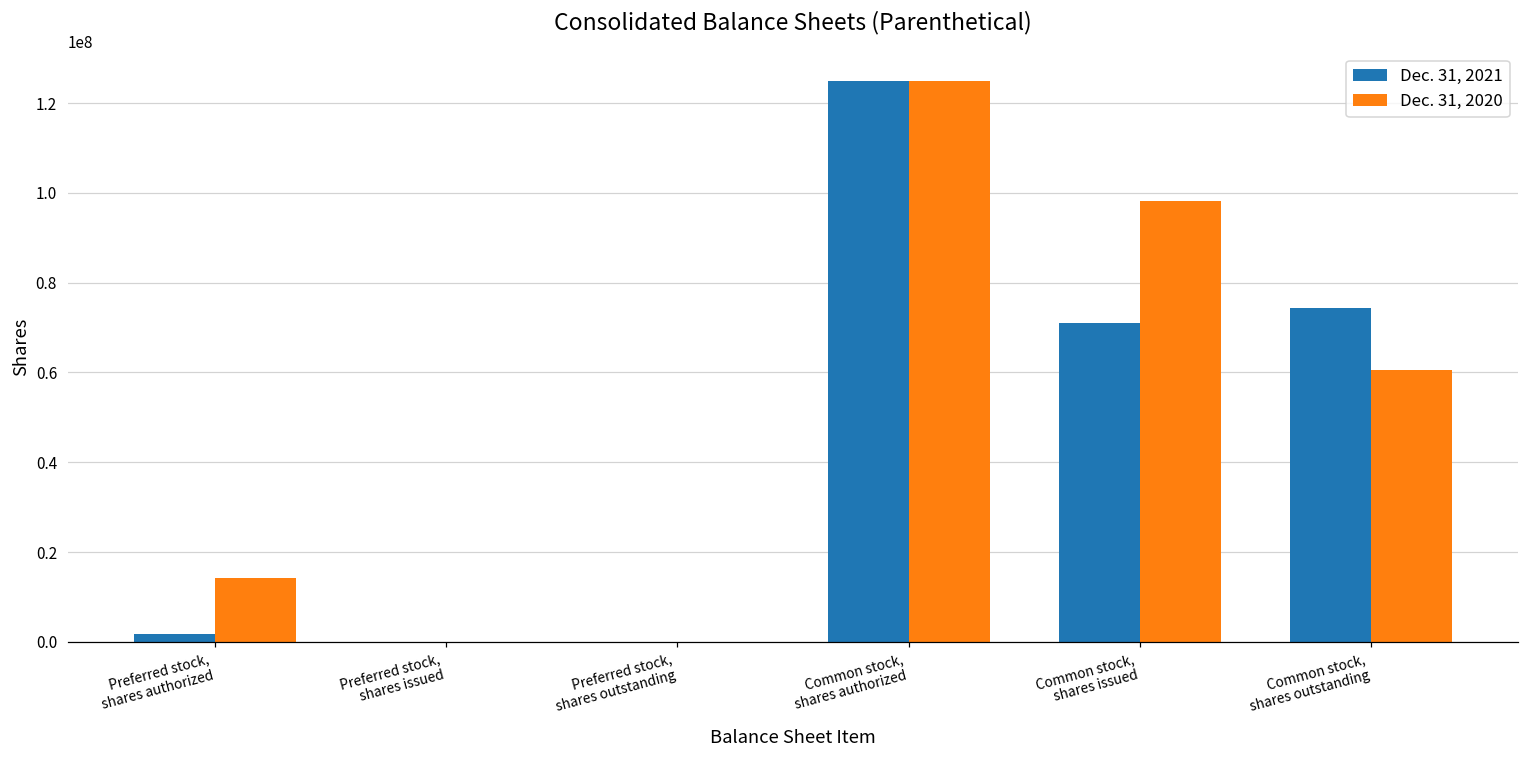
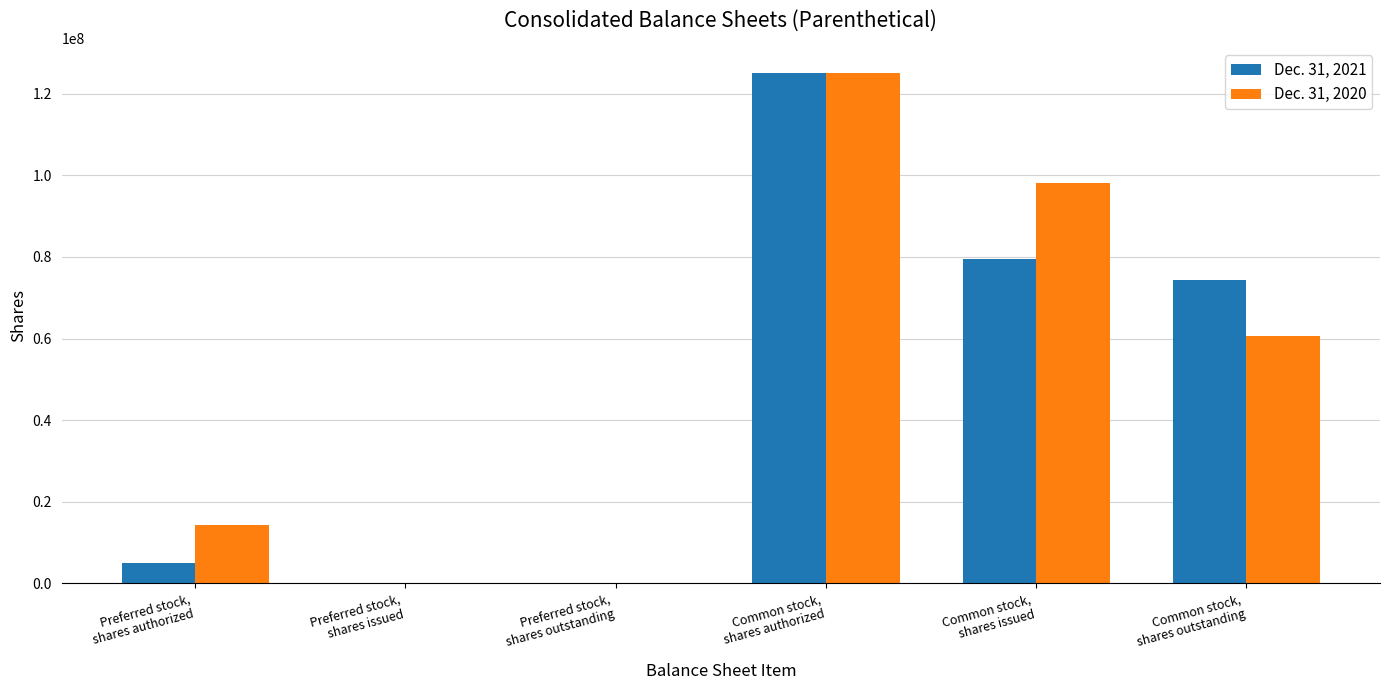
Dec. 31, 2021, Preferred stock, shares authorized: 2000000 -> 5000000
Dec. 31, 2021, Common stock, shares issued: 71000000 -> 79000000
